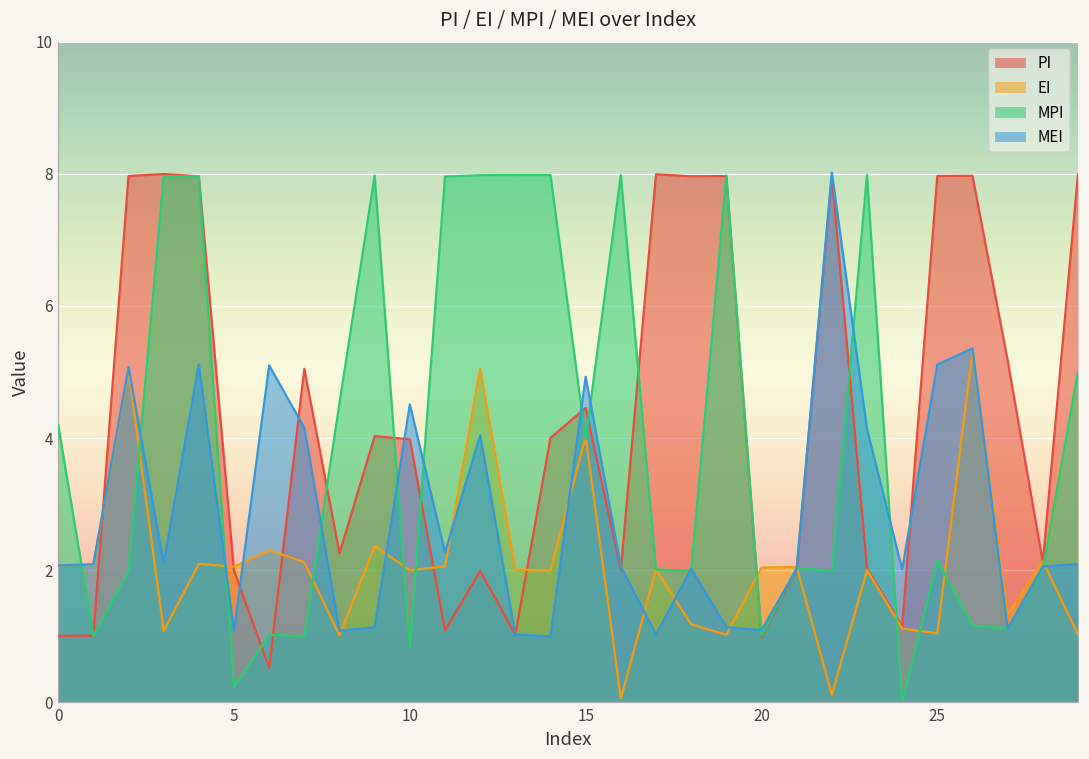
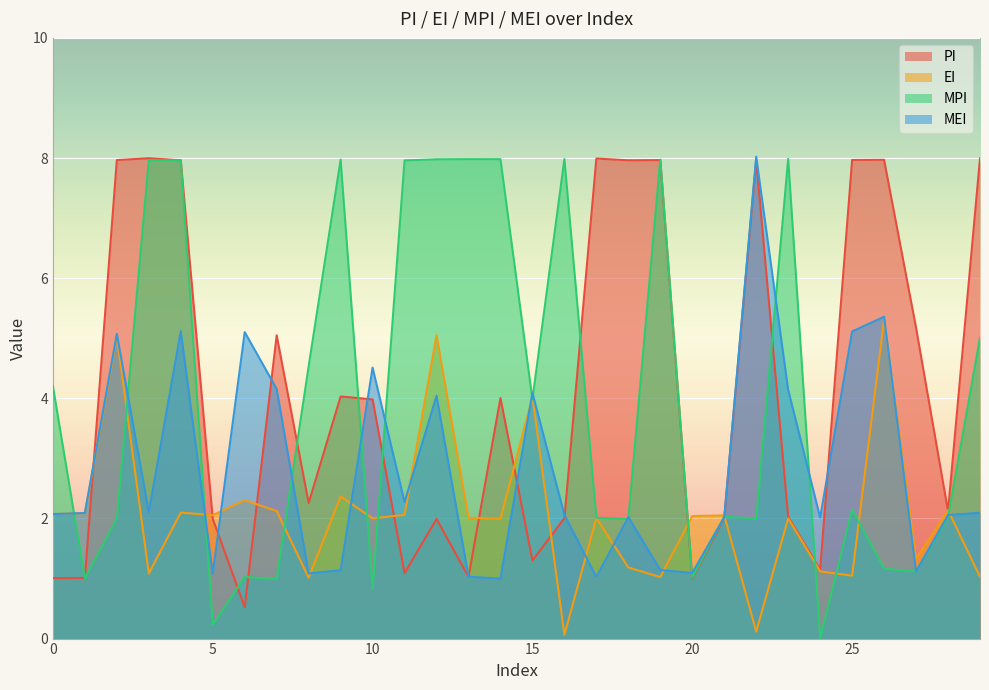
PI, 15: 4.5 -> 1.3
MEI, 15: 4.9 -> 4.1
